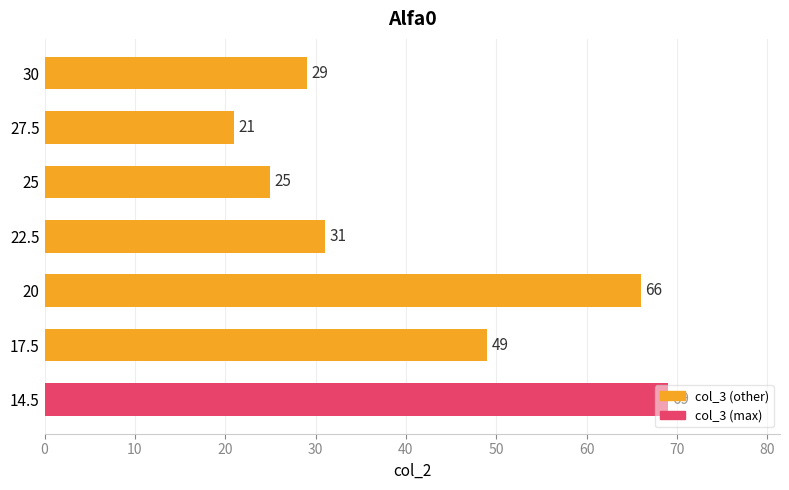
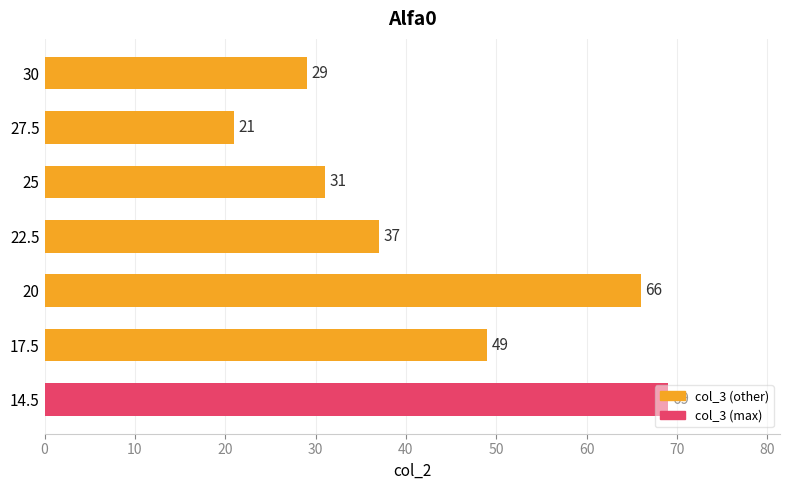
25: 25 -> 31
22.5: 31 -> 37
